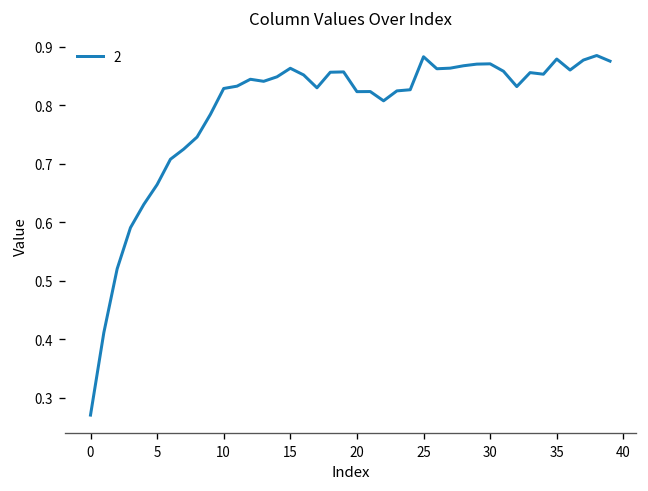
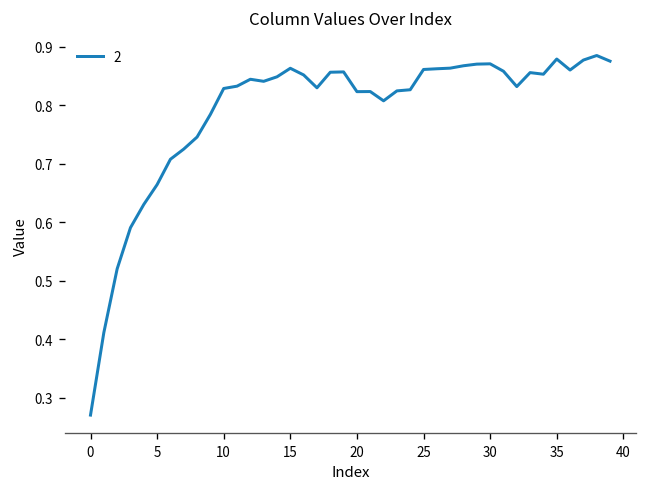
25: 0.88 -> 0.86
